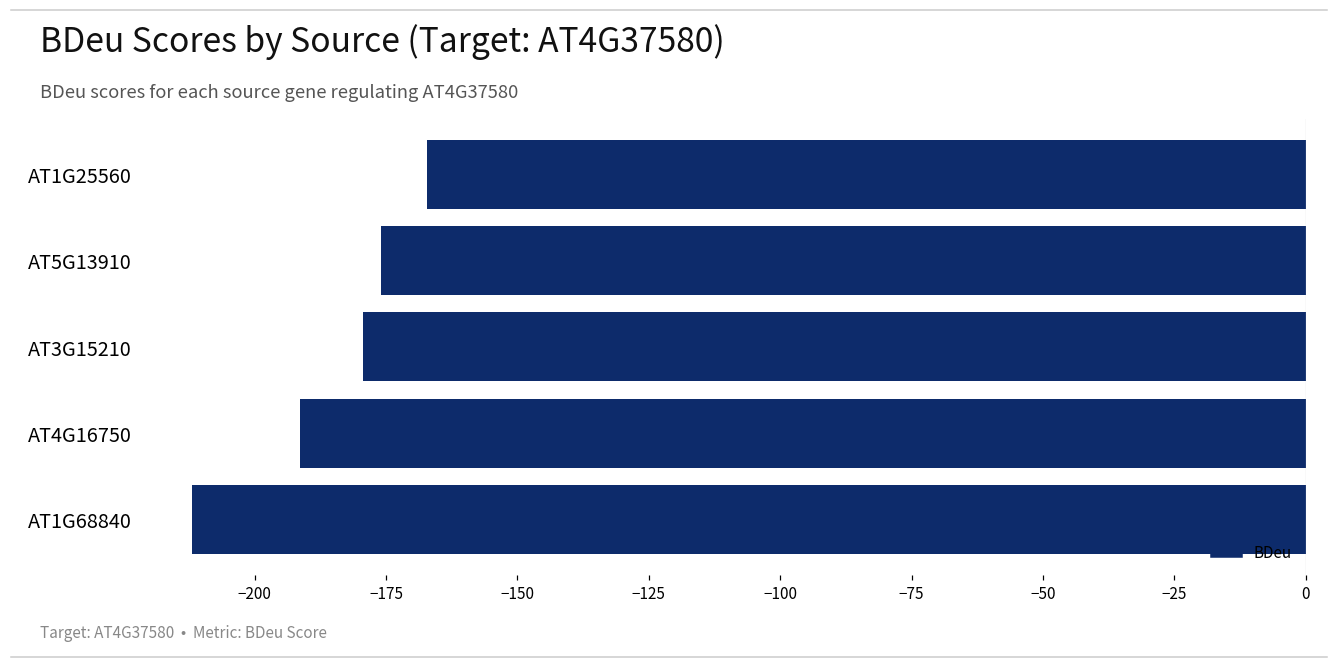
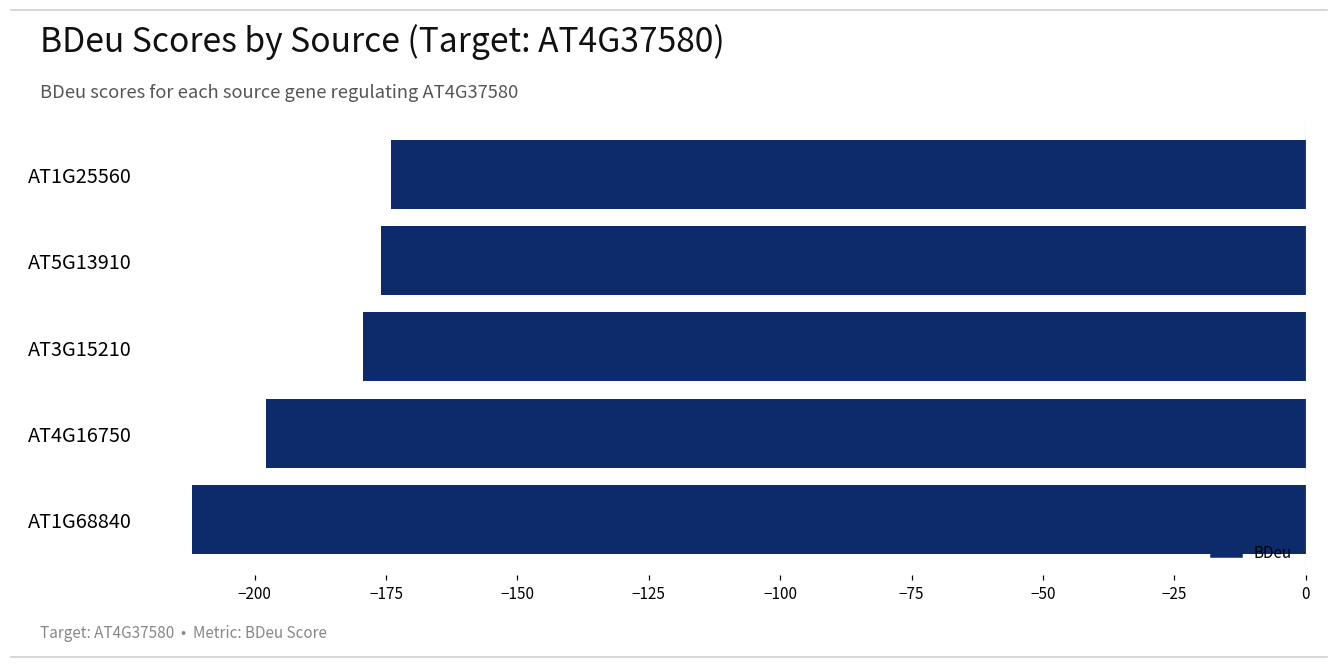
AT1G25560: -167 -> -174
AT4G16750: -191 -> -198
